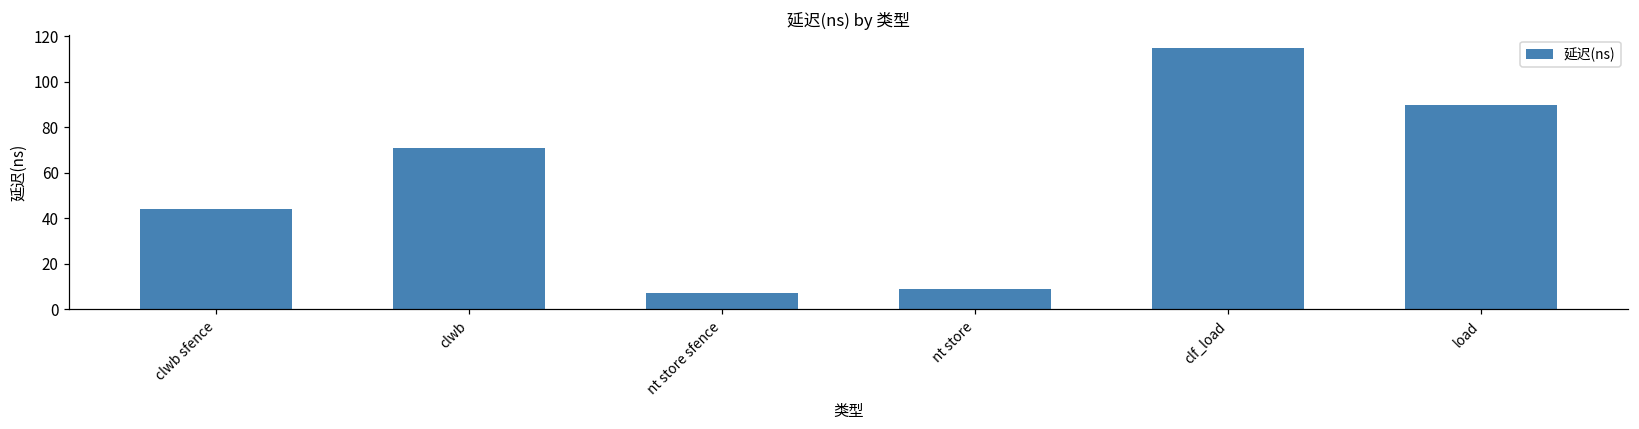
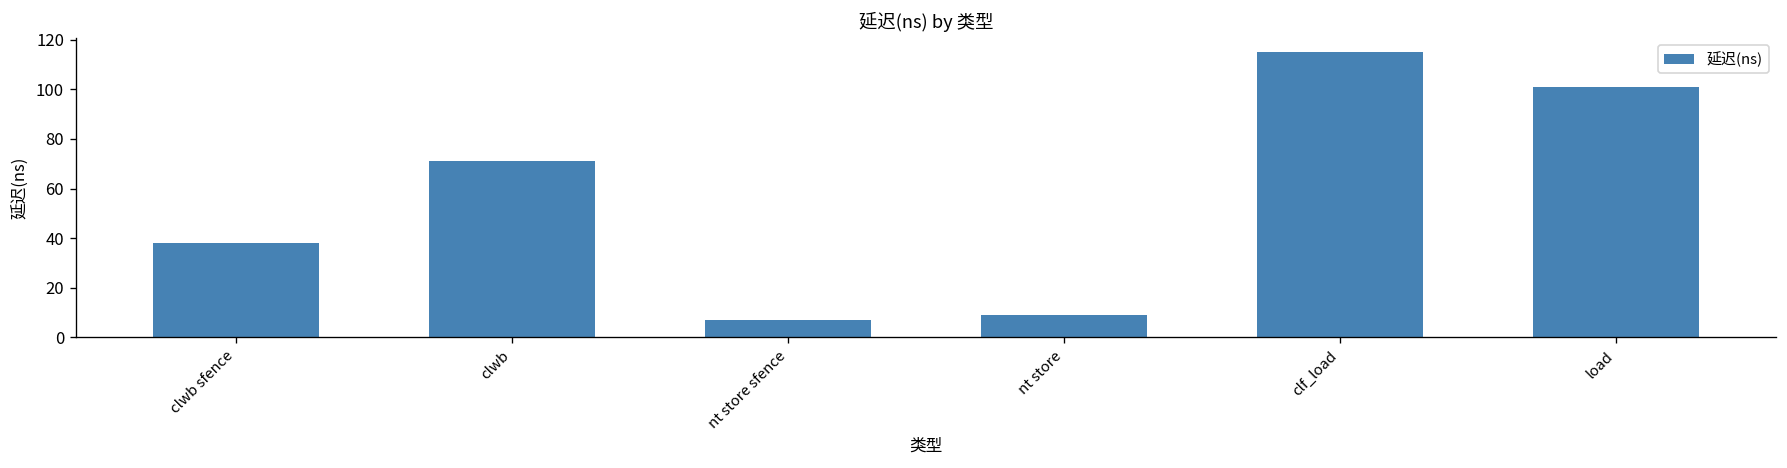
clwb sfence: 44 -> 38
load: 90 -> 101
